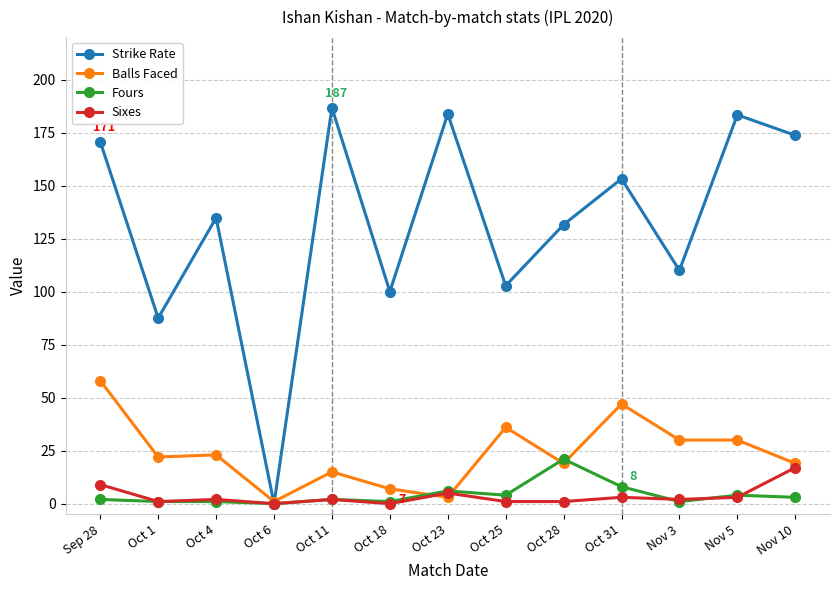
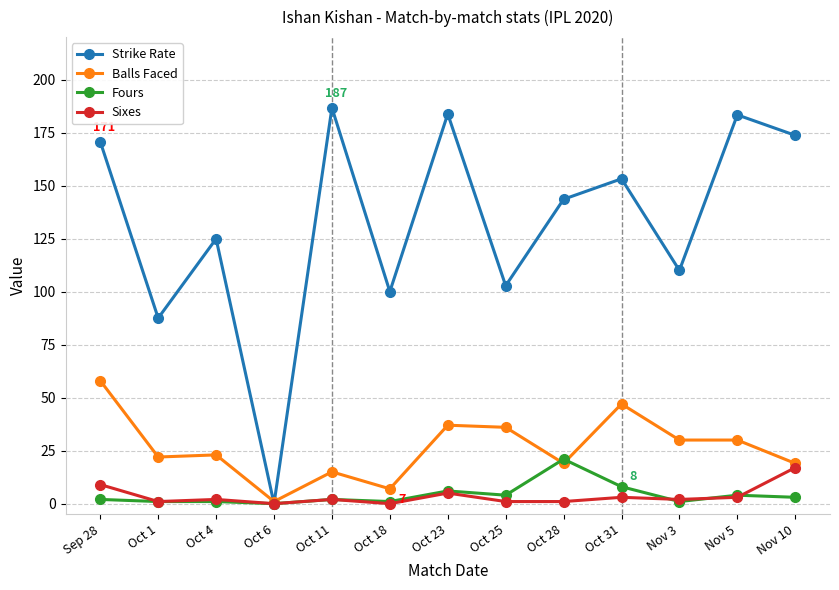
Strike Rate, Oct 4: 135 -> 125
Balls Faced, Oct 23: 3 -> 37
Strike Rate, Oct 28: 132 -> 144
